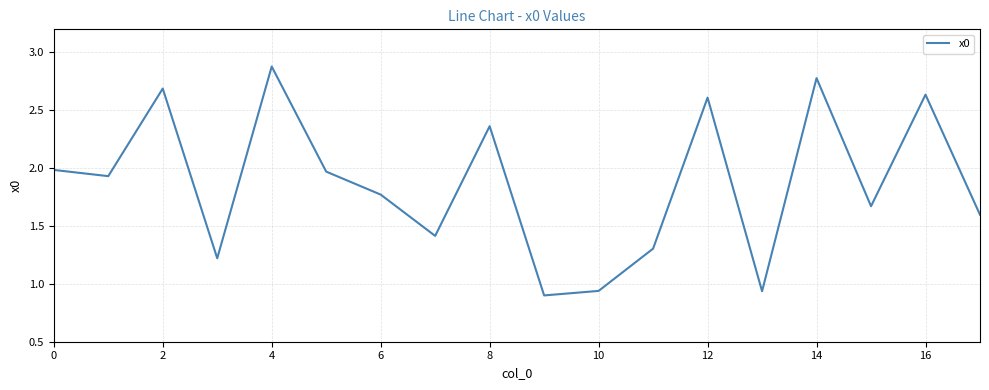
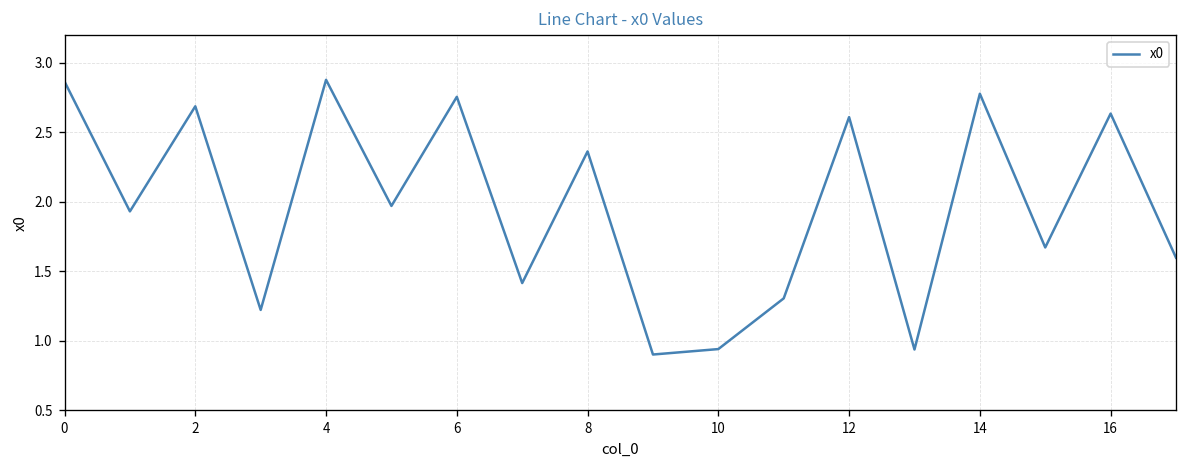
0: 1.98 -> 2.87
6: 1.77 -> 2.76
